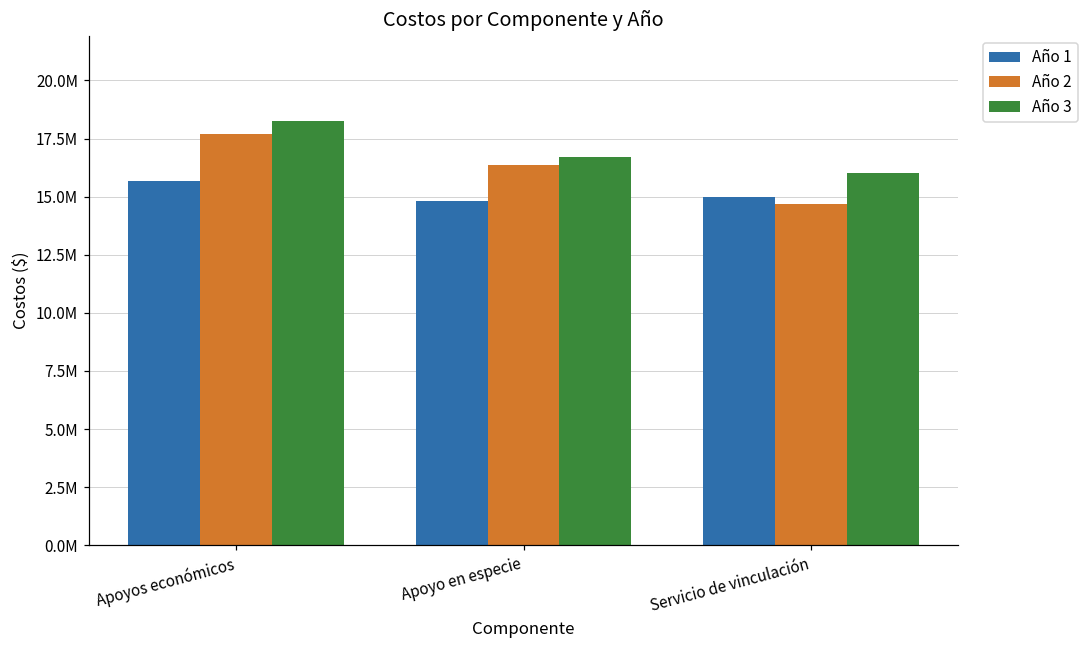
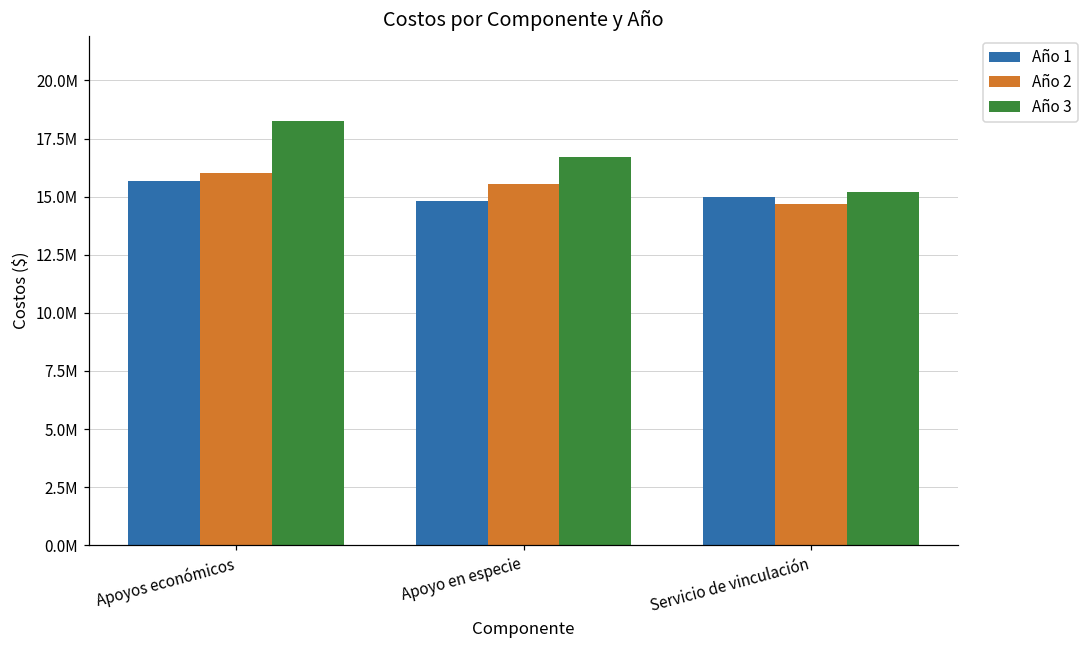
Año 2, Apoyos económicos: 17700000 -> 16000000
Año 2, Apoyo en especie: 16400000 -> 15500000
Año 3, Servicio de vinculación: 16000000 -> 15200000
